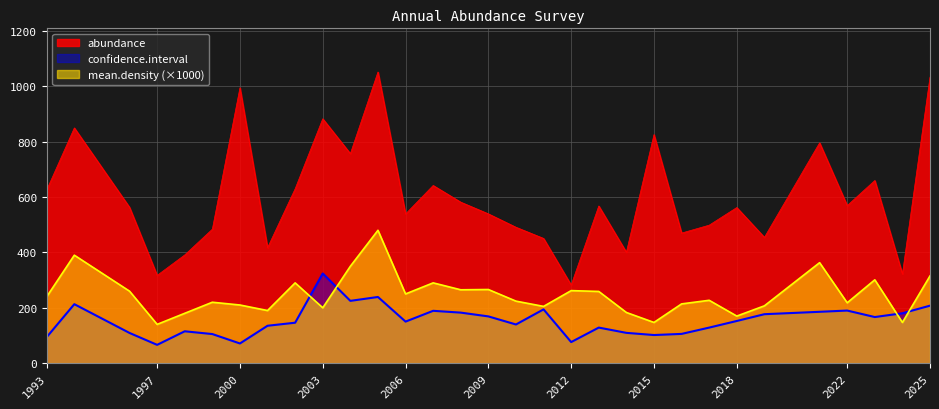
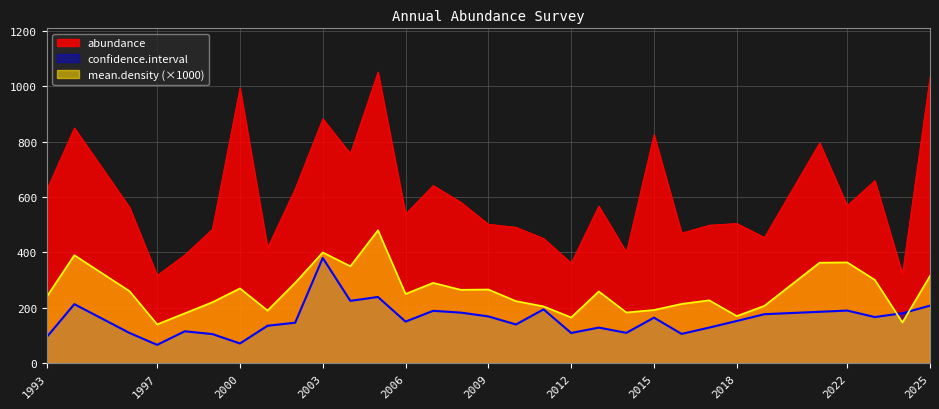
mean.density (×1000), 2000: 210 -> 270
confidence.interval, 2003: 320 -> 380
mean.density (×1000), 2003: 200 -> 400
abundance, 2009: 540 -> 500
abundance, 2012: 280 -> 360
confidence.interval, 2012: 80 -> 110
mean.density (×1000), 2012: 260 -> 170
confidence.interval, 2015: 100 -> 160
mean.density (×1000), 2015: 150 -> 190
abundance, 2018: 560 -> 500
mean.density (×1000), 2022: 220 -> 360
